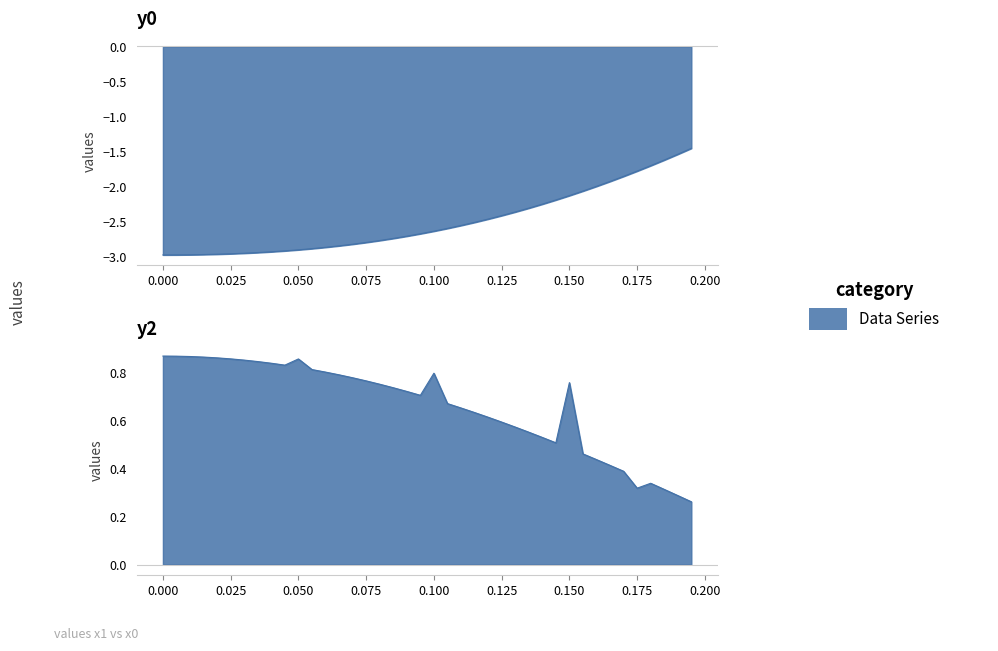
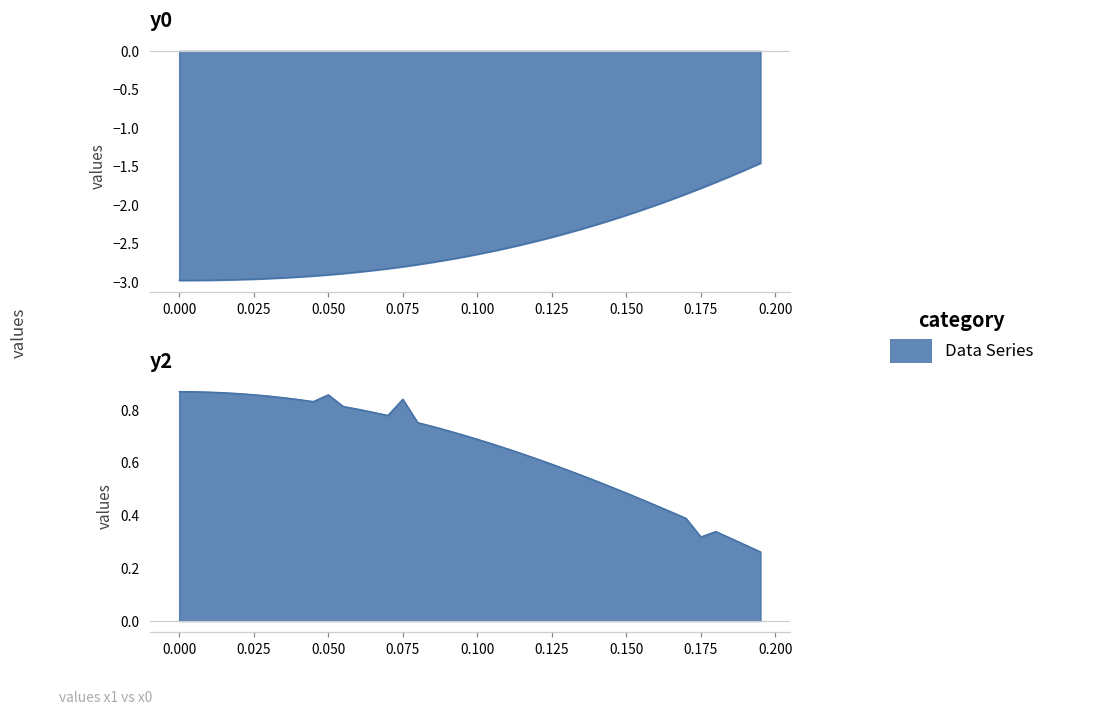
y2, 0.075: 0.77 -> 0.84
y2, 0.100: 0.80 -> 0.69
y2, 0.150: 0.76 -> 0.48
